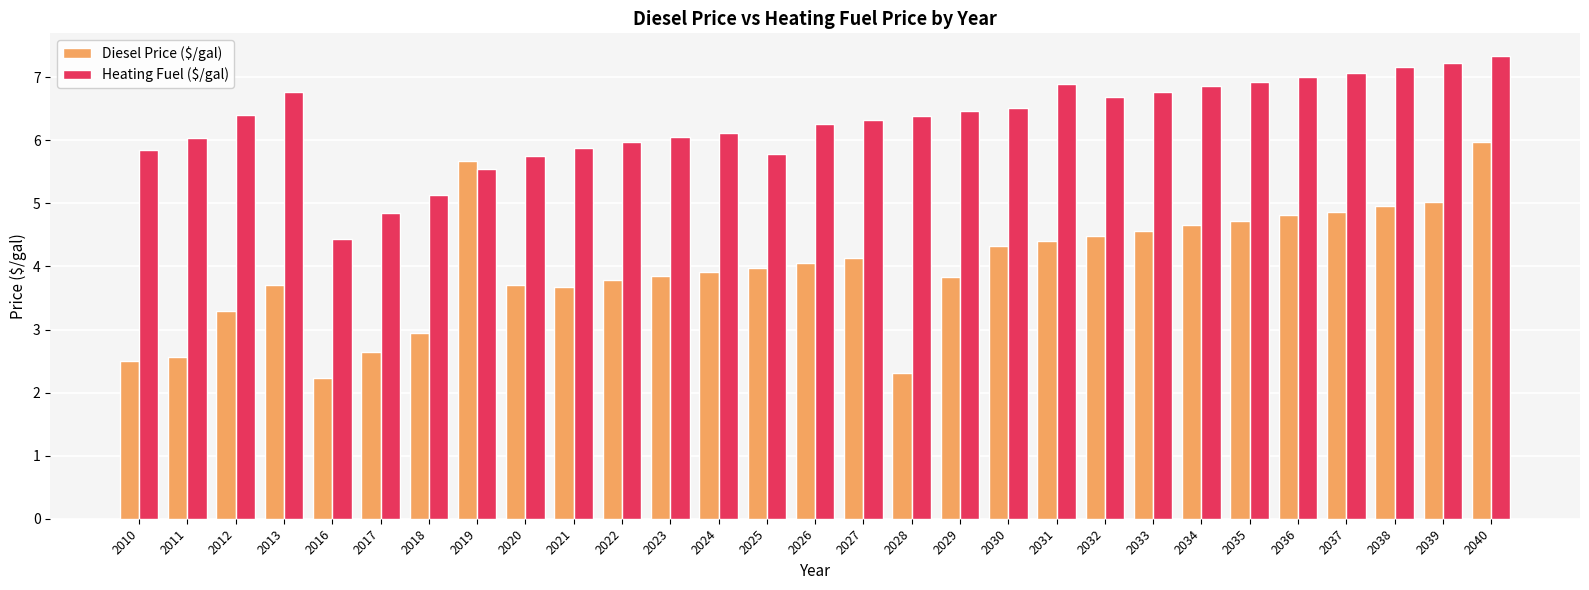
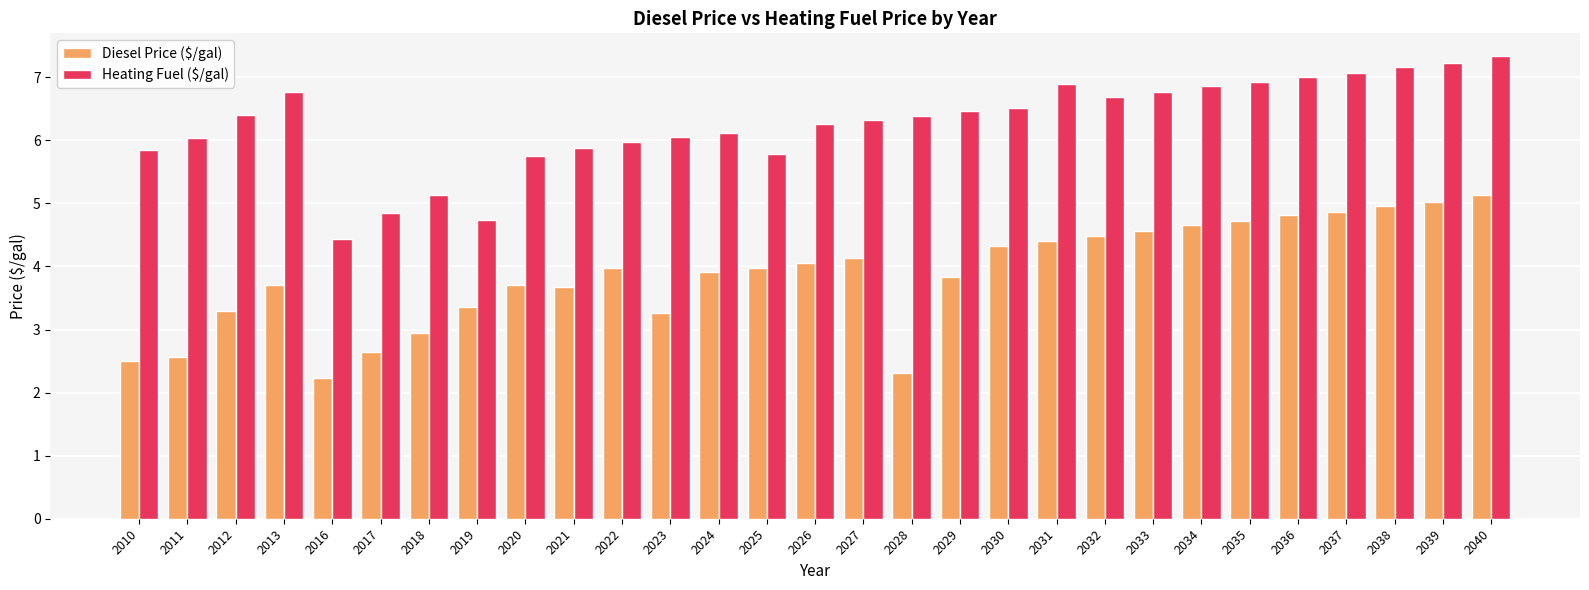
Diesel Price ($/gal), 2019: 5.7 -> 3.4
Heating Fuel ($/gal), 2019: 5.6 -> 4.7
Diesel Price ($/gal), 2022: 3.8 -> 4.0
Diesel Price ($/gal), 2023: 3.9 -> 3.3
Diesel Price ($/gal), 2040: 6.0 -> 5.1
